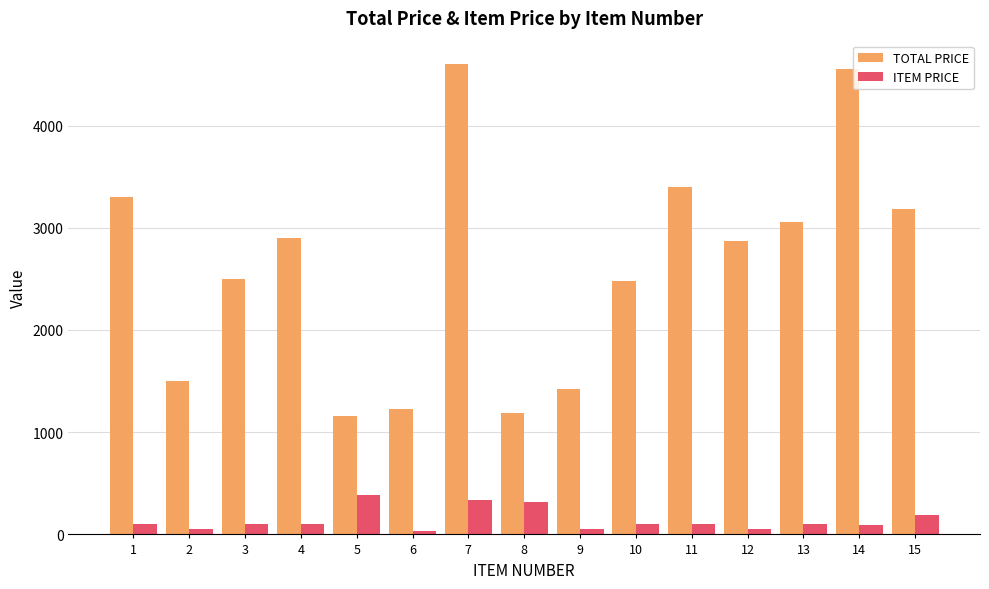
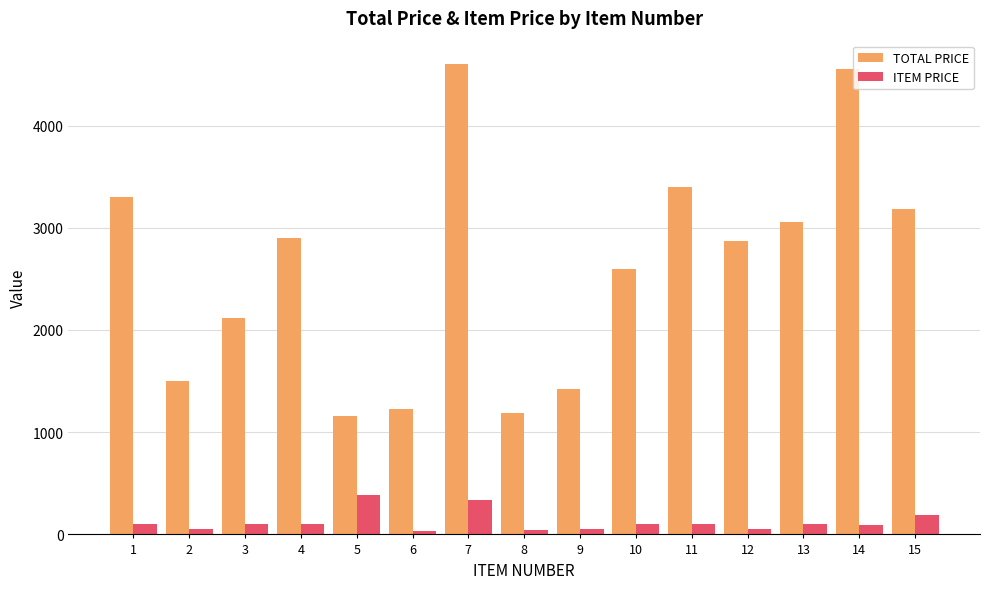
TOTAL PRICE, 3: 2500 -> 2120
ITEM PRICE, 8: 310 -> 40
TOTAL PRICE, 10: 2480 -> 2600
